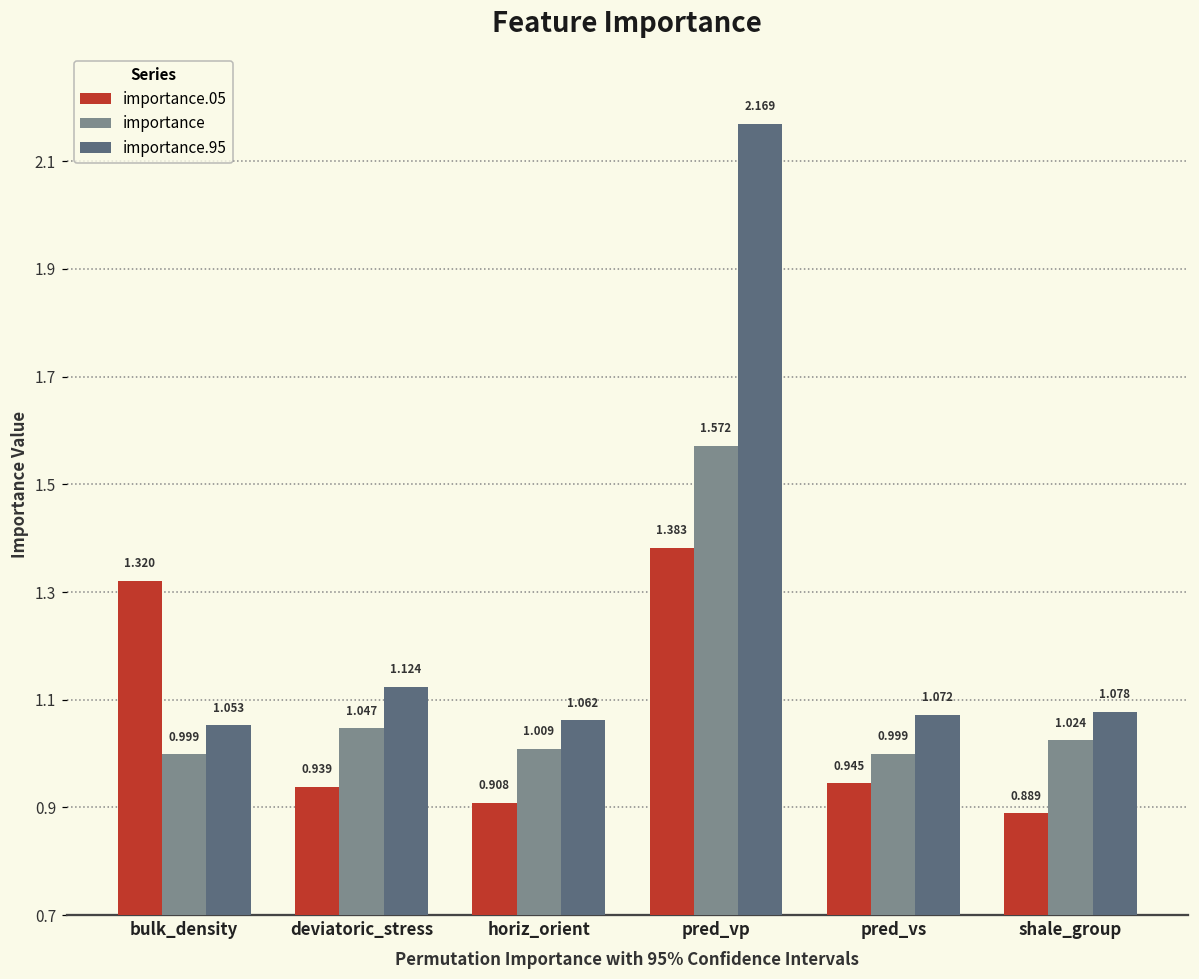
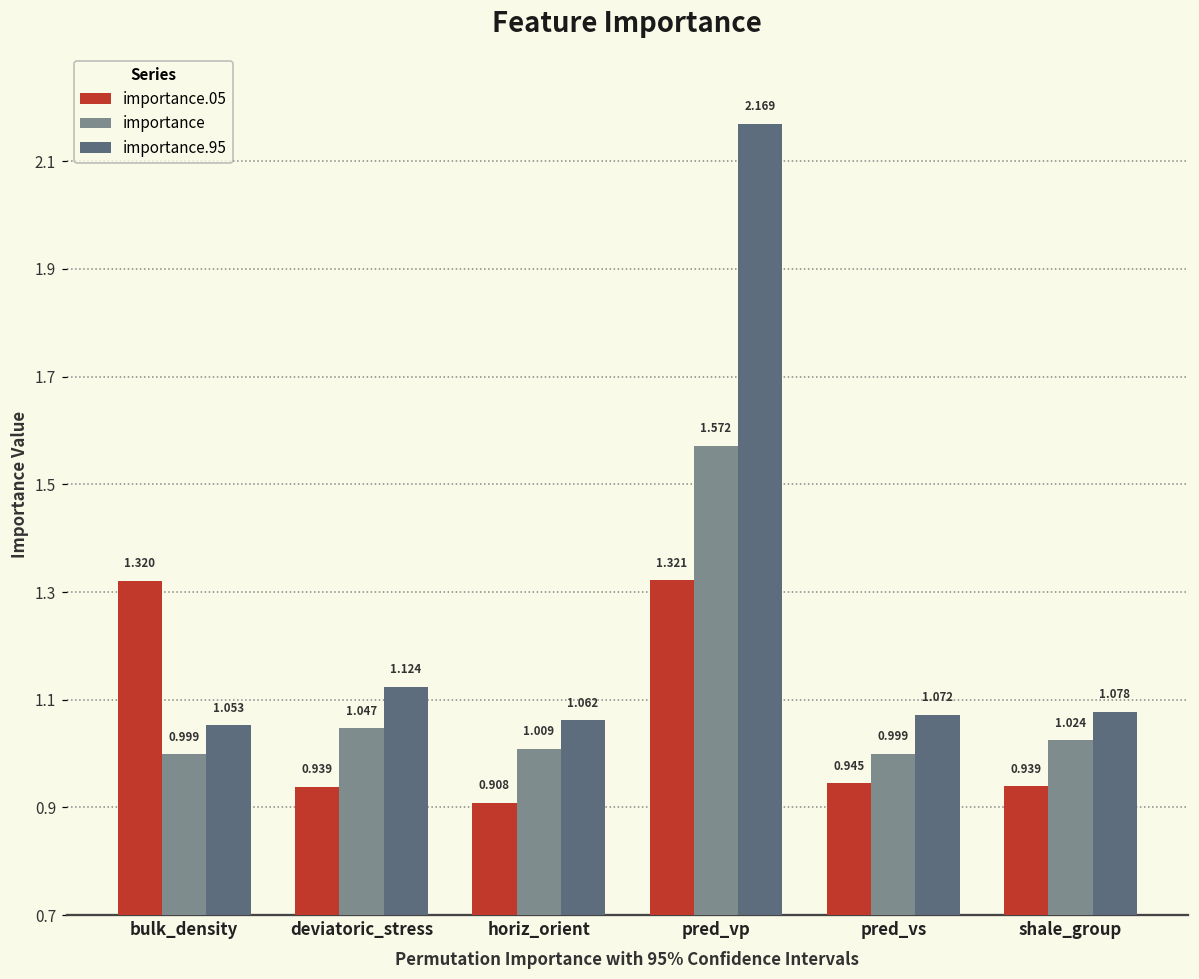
importance.05, pred_vp: 1.383 -> 1.321
importance.05, shale_group: 0.889 -> 0.939
